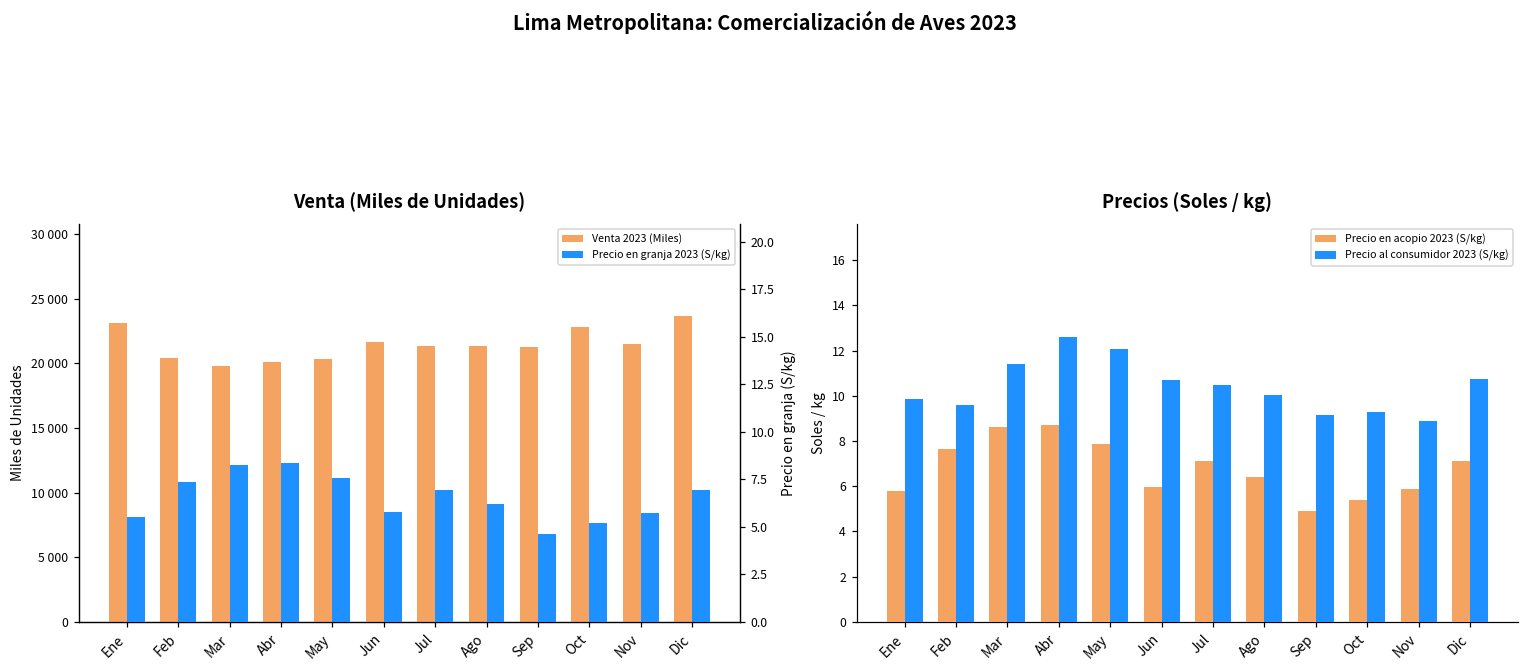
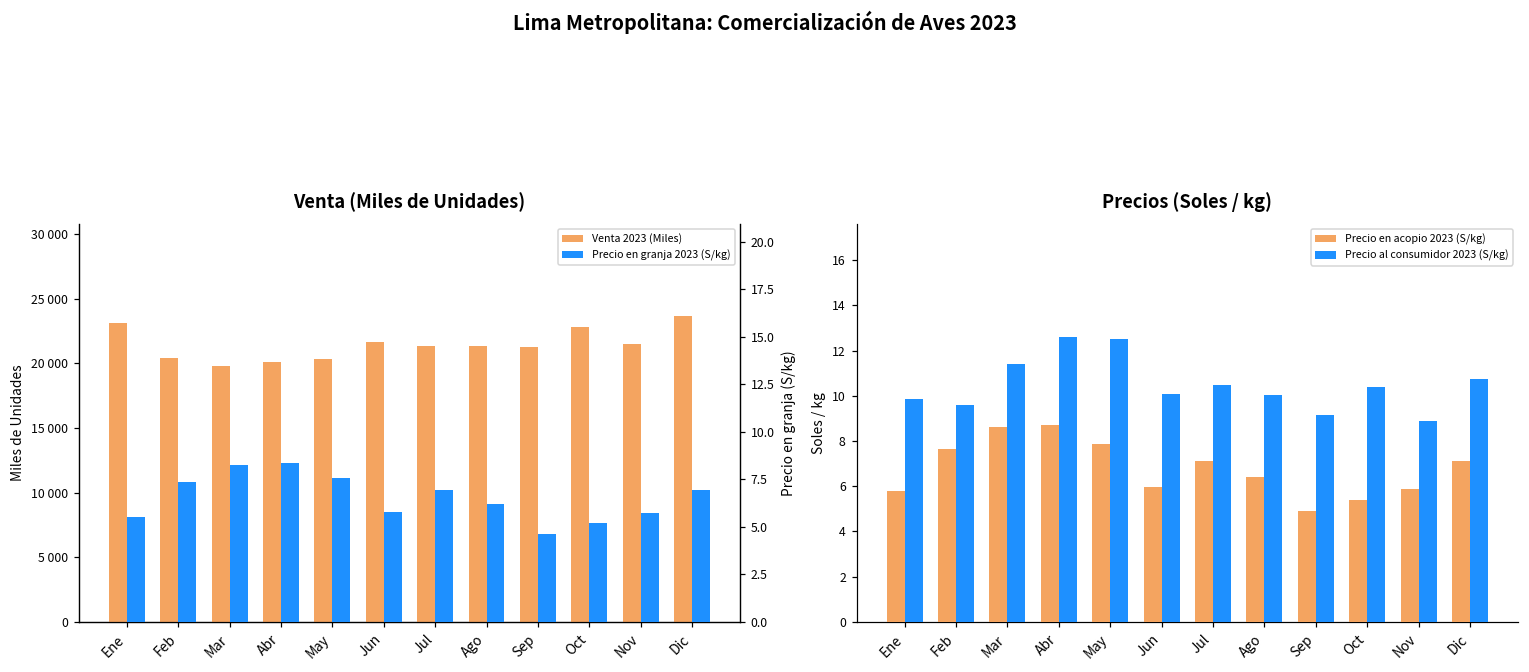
Precios (Soles / kg), Precio al consumidor 2023 (S/kg), May: 12.1 -> 12.5
Precios (Soles / kg), Precio al consumidor 2023 (S/kg), Jun: 10.7 -> 10.1
Precios (Soles / kg), Precio al consumidor 2023 (S/kg), Oct: 9.3 -> 10.4
